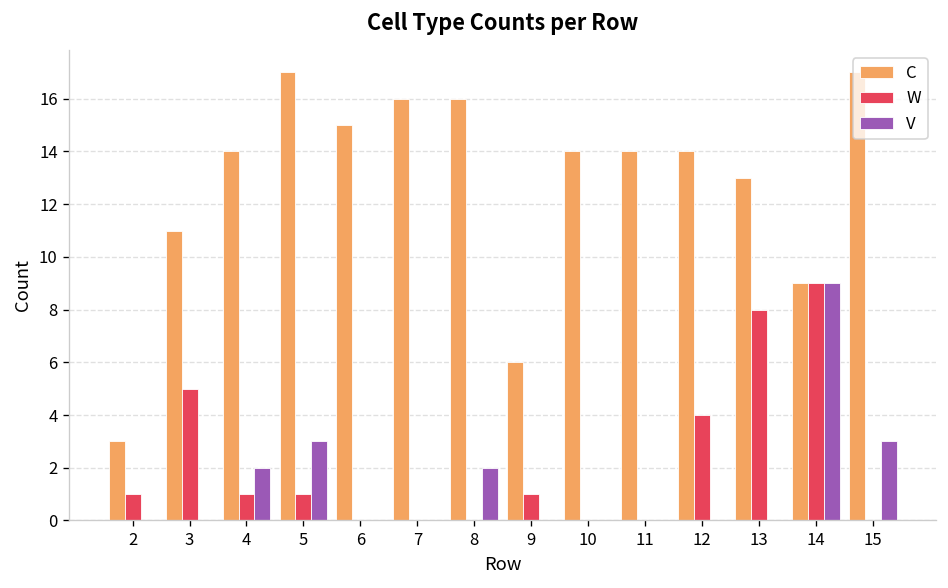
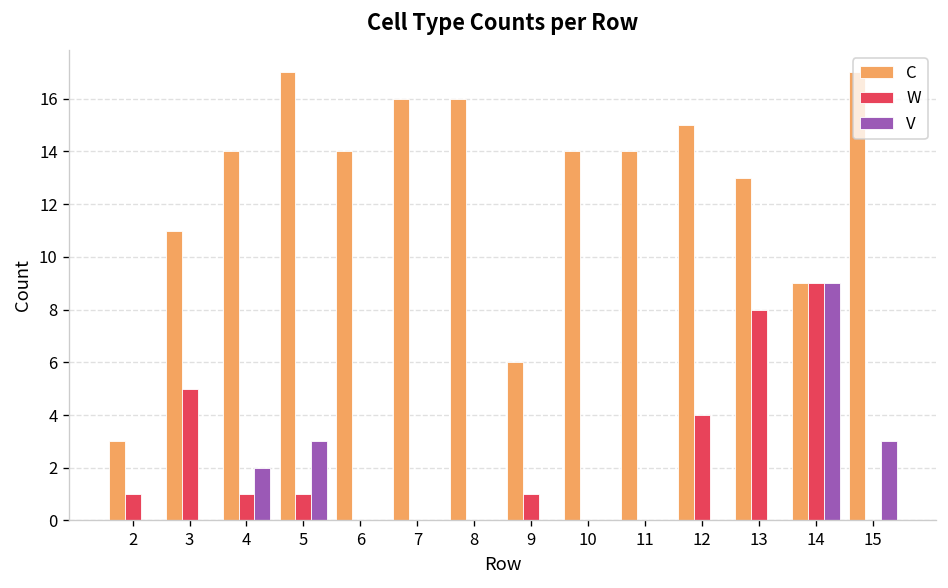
C, 6: 15 -> 14
V, 8: 2 -> 0
C, 12: 14 -> 15
